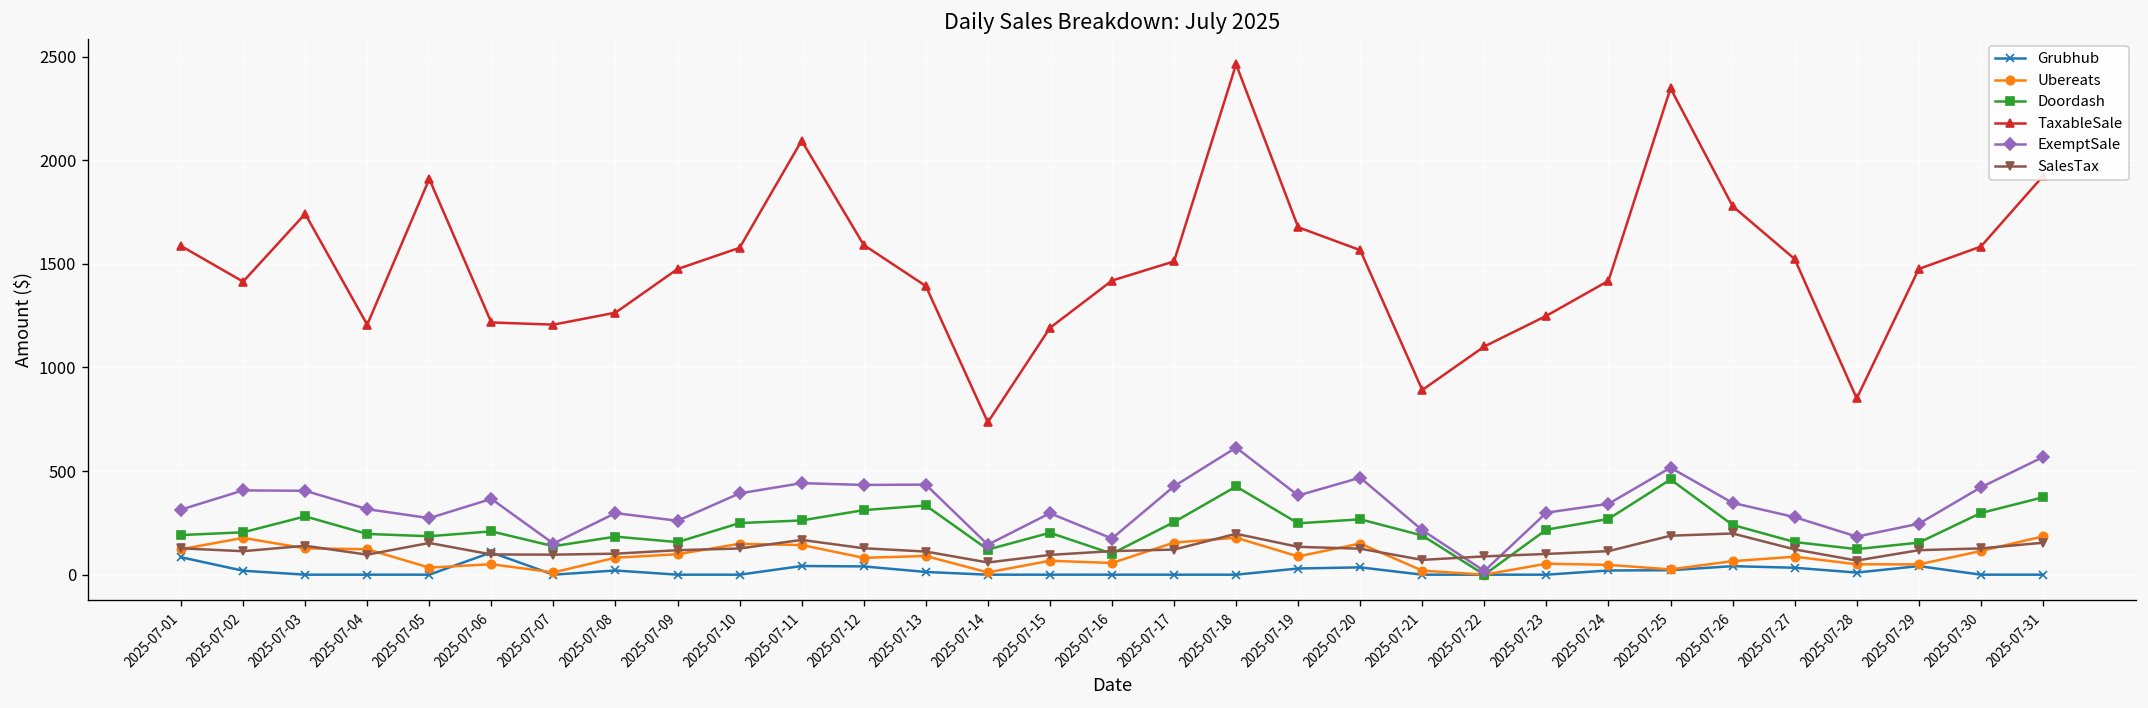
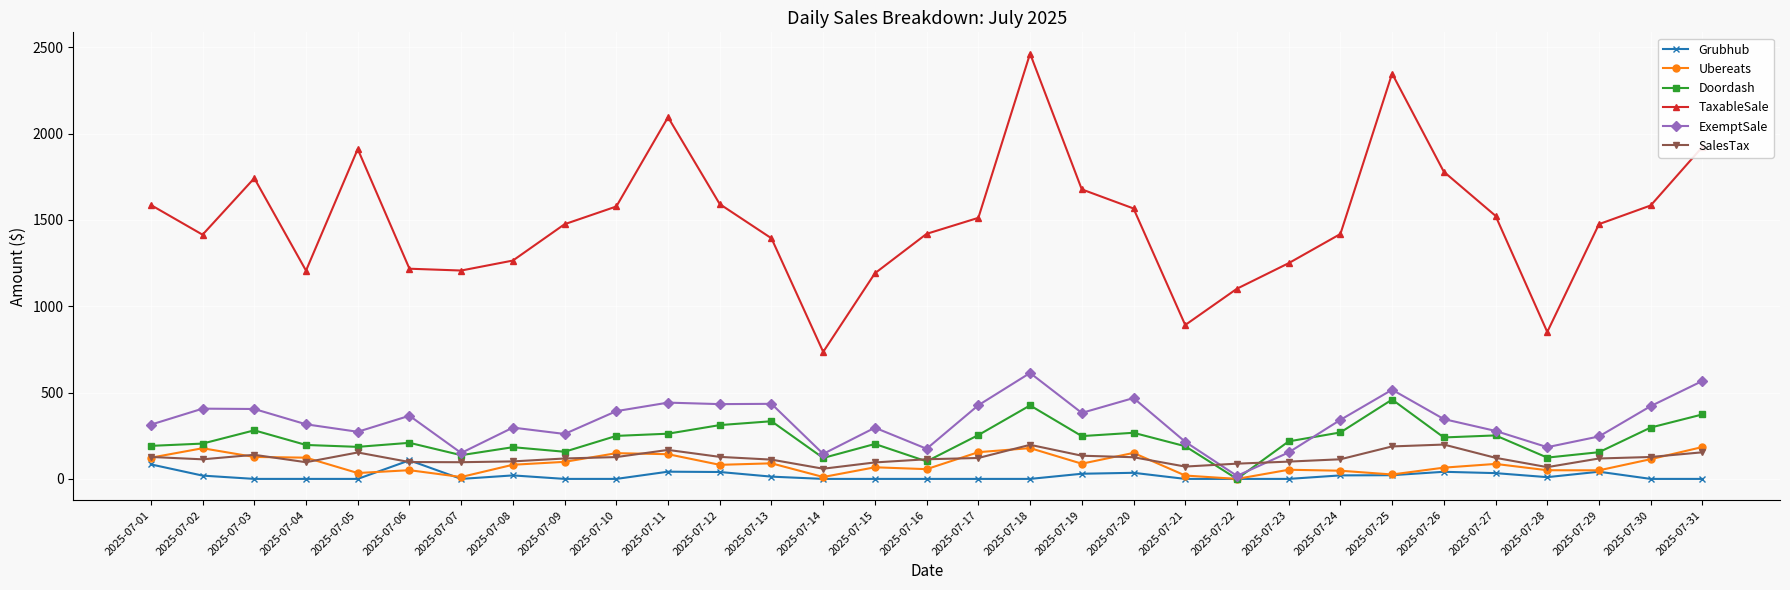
ExemptSale, 2025-07-23: 300 -> 150
Doordash, 2025-07-27: 160 -> 250
